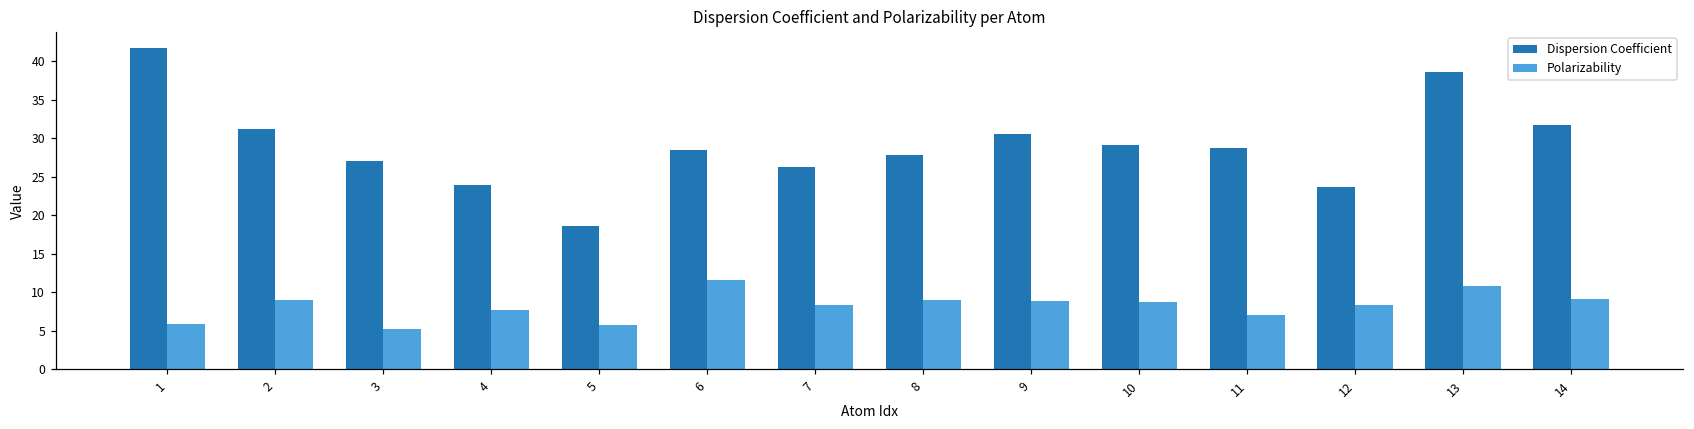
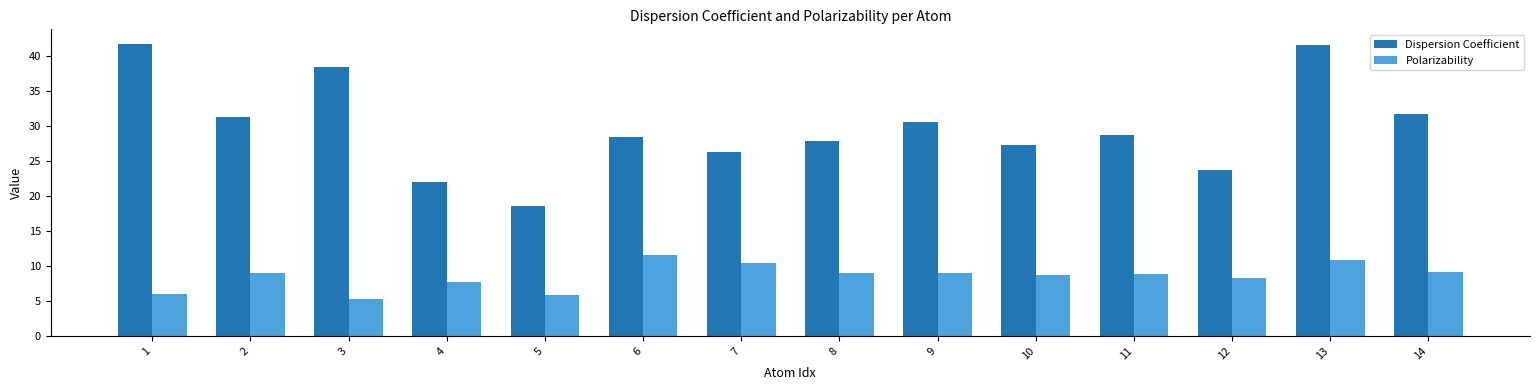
Dispersion Coefficient, 3: 27 -> 38
Dispersion Coefficient, 4: 24 -> 22
Polarizability, 7: 8 -> 10
Dispersion Coefficient, 10: 29 -> 27
Polarizability, 11: 7 -> 9
Dispersion Coefficient, 13: 39 -> 42
